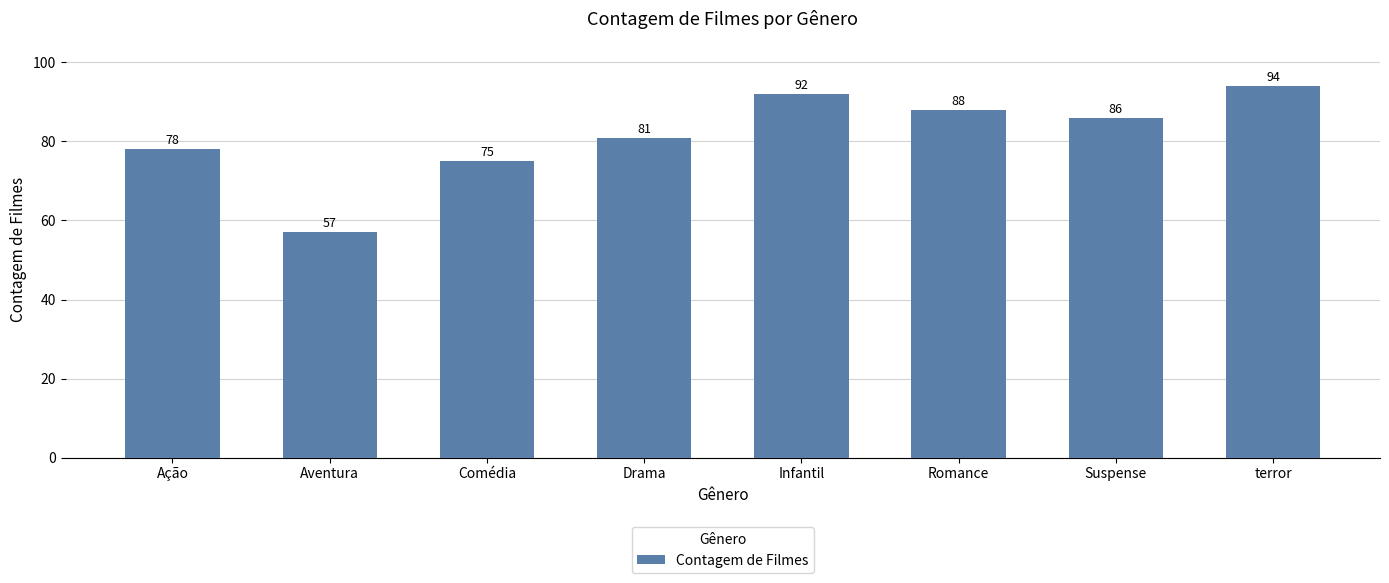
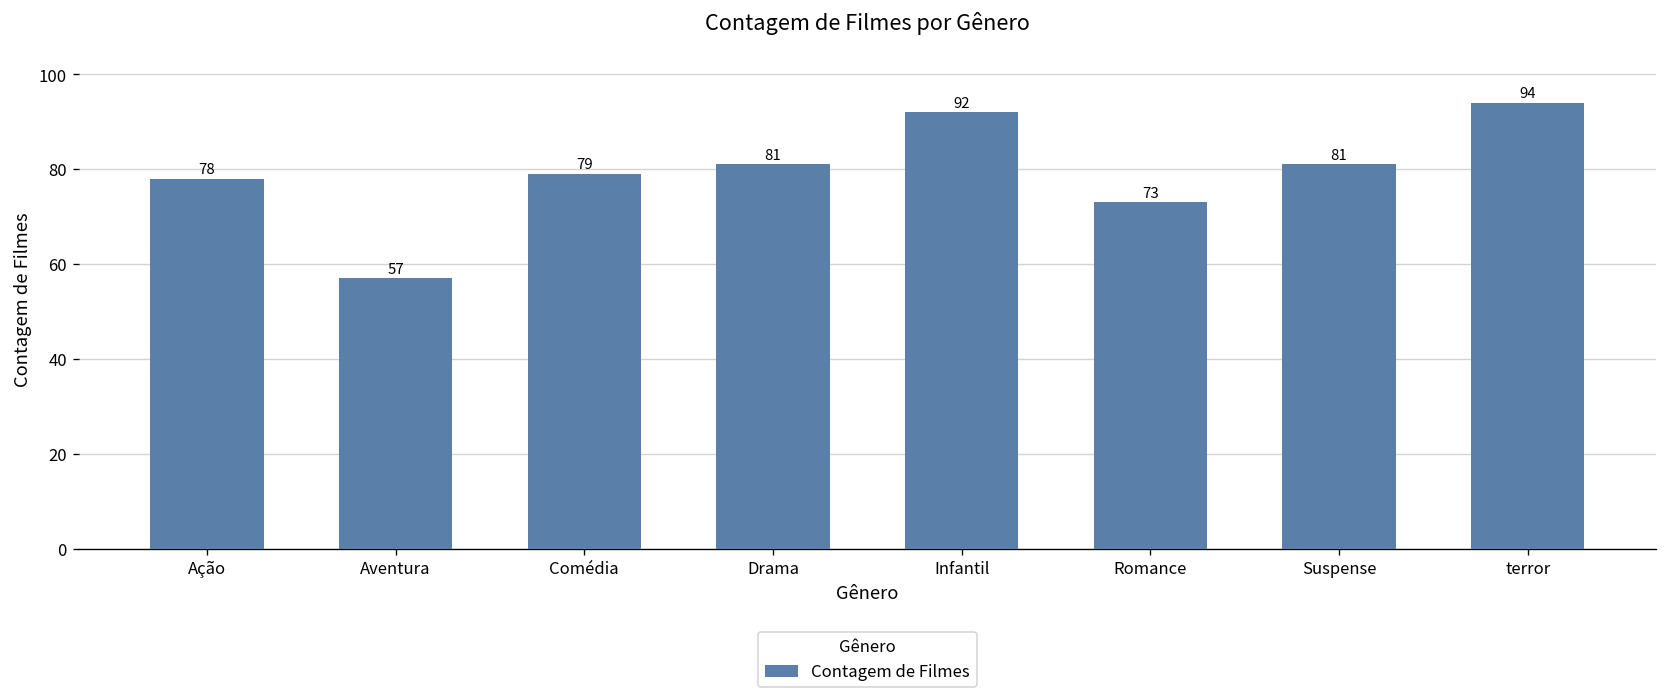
Comédia: 75 -> 79
Romance: 88 -> 73
Suspense: 86 -> 81
